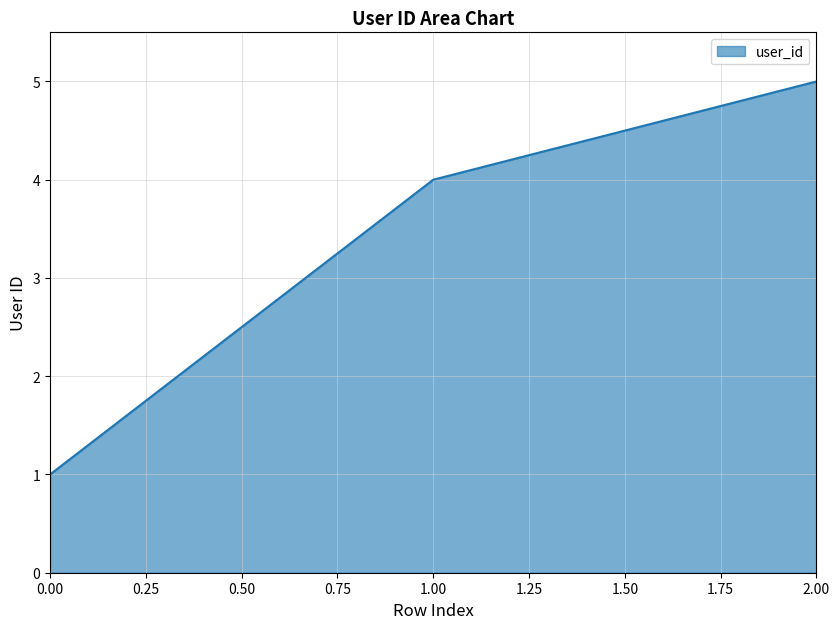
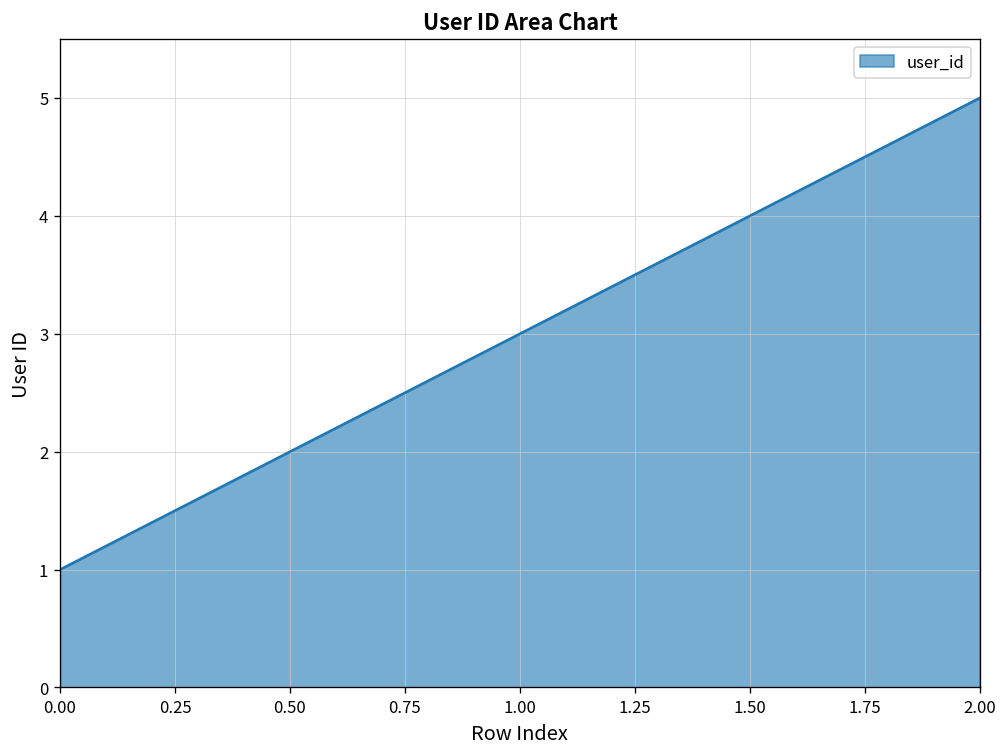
1.00: 4 -> 3
